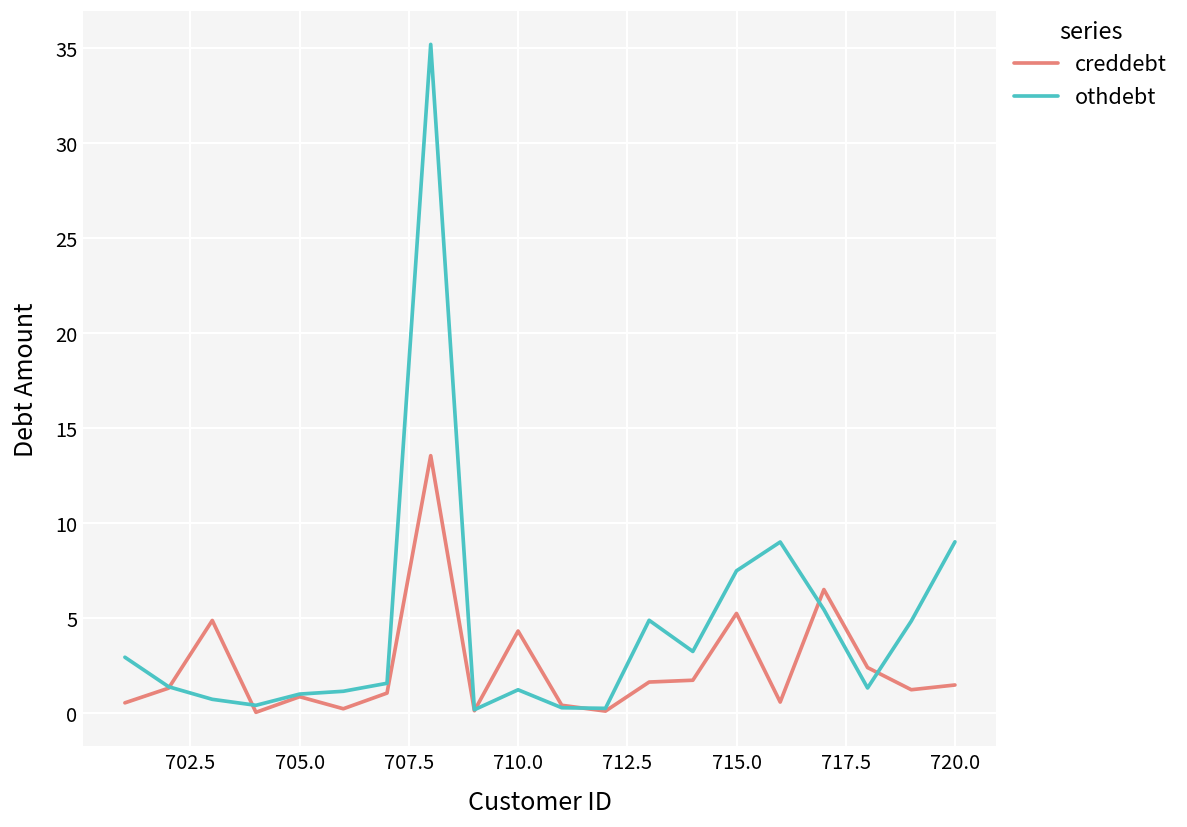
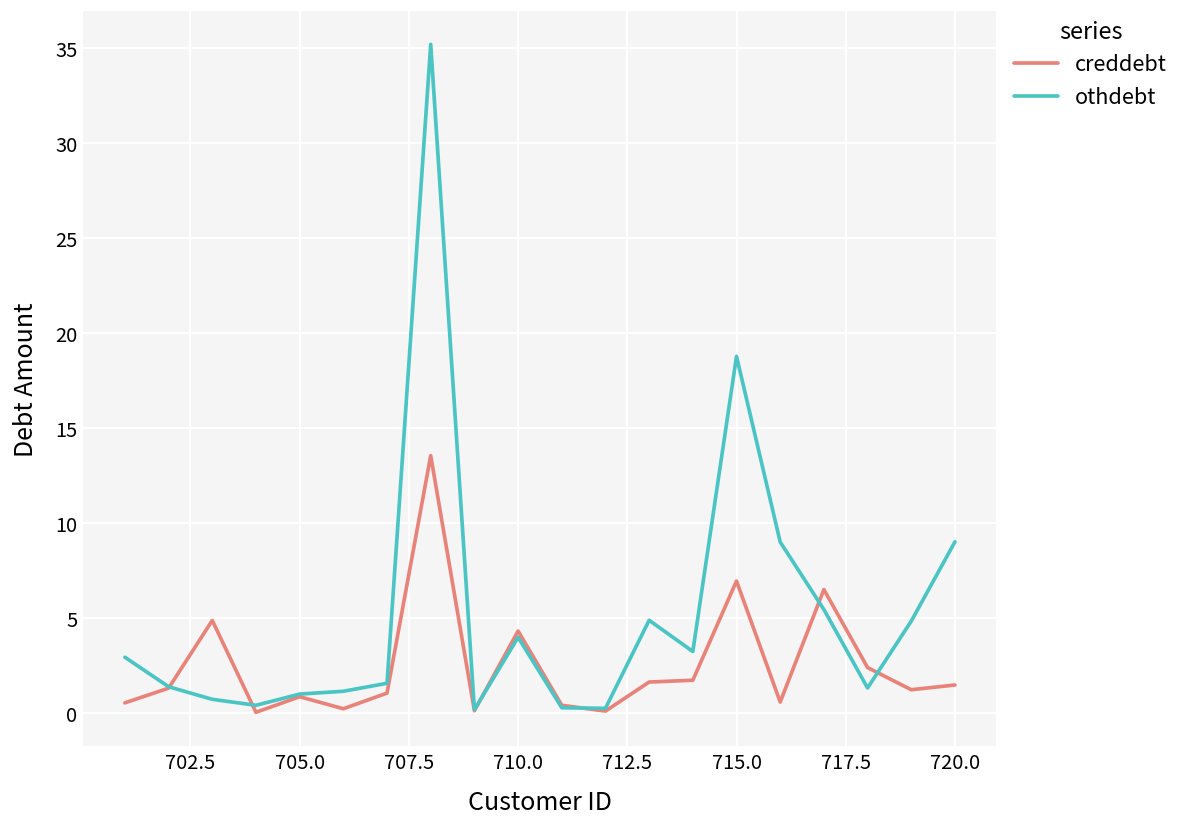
othdebt, 710.0: 1.2 -> 4.0
creddebt, 715.0: 5.3 -> 7.0
othdebt, 715.0: 7.5 -> 18.8
